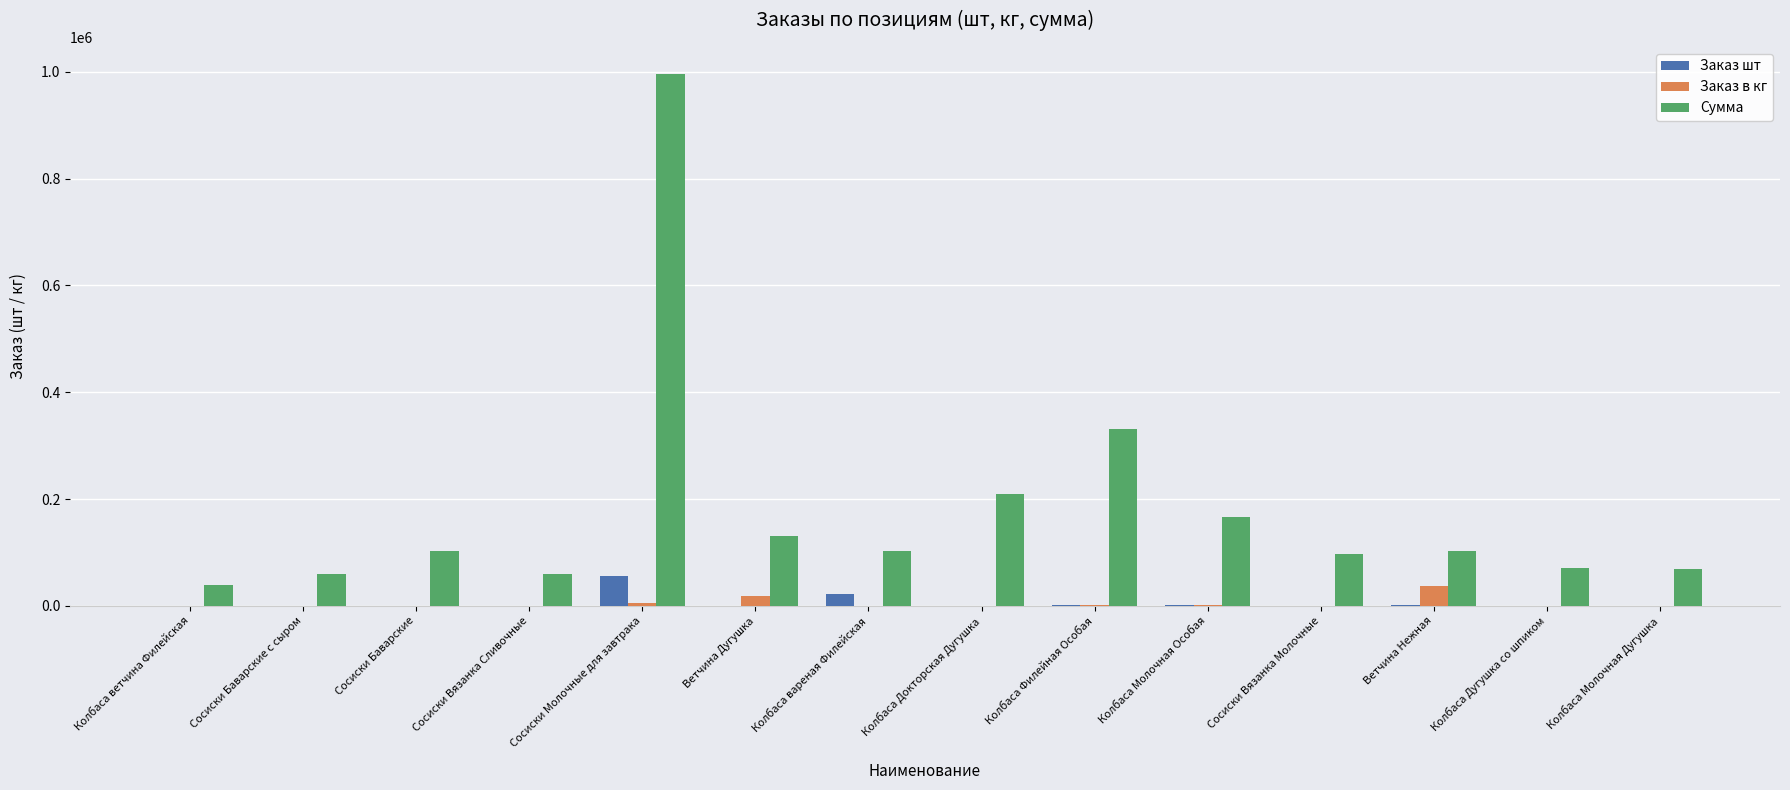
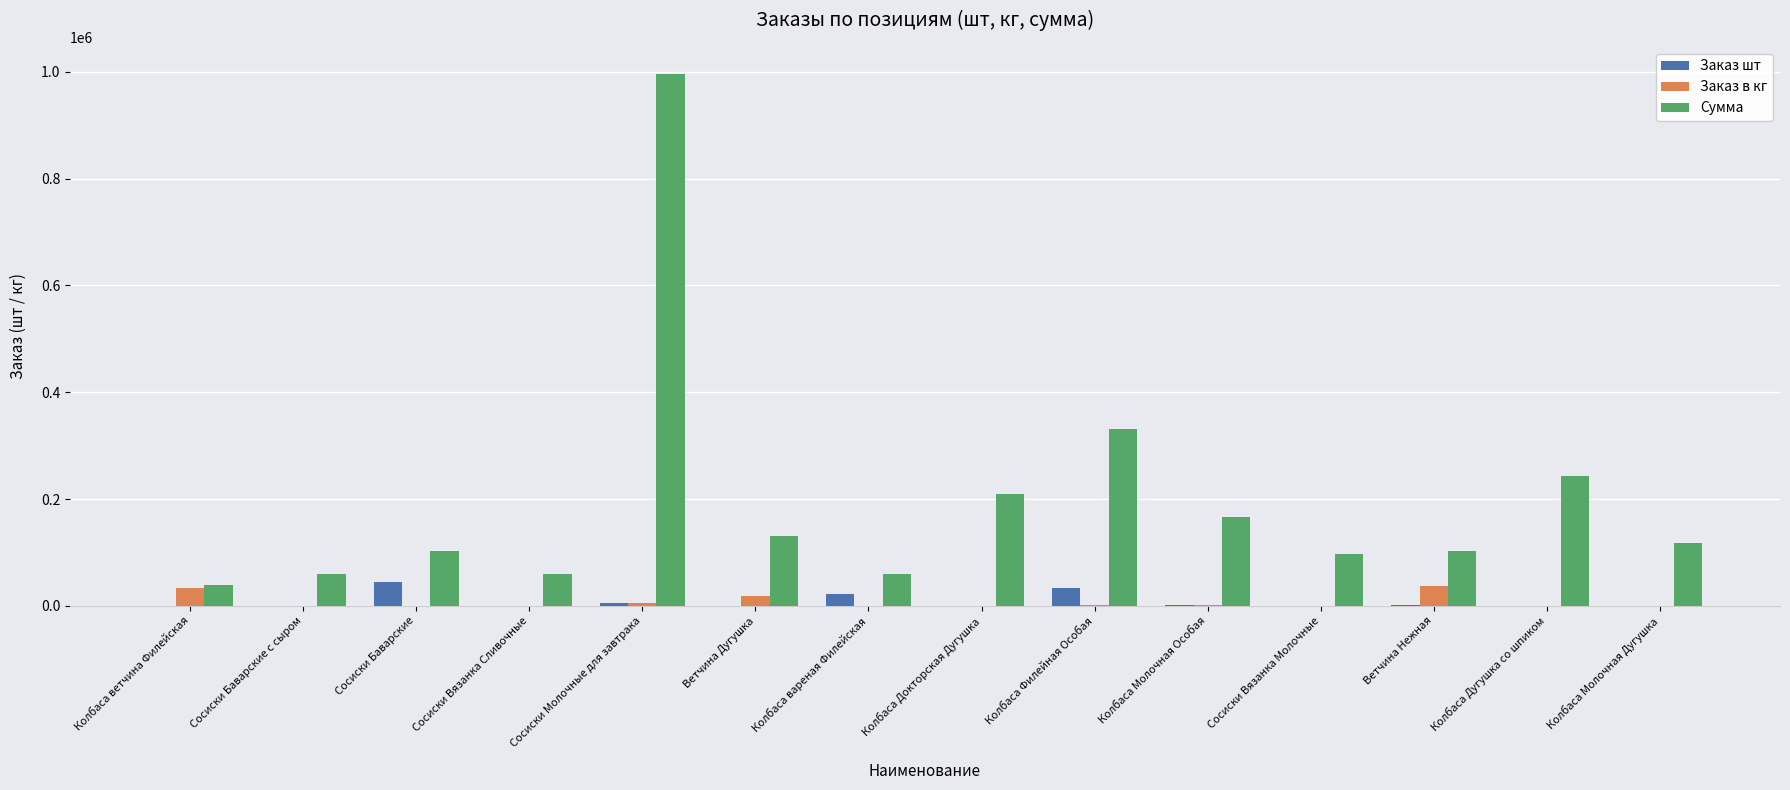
Заказ в кг, Колбаса ветчина Филейская: 0 -> 30000
Заказ шт, Сосиски Баварские: 0 -> 40000
Заказ шт, Сосиски Молочные для завтрака: 60000 -> 10000
Сумма, Колбаса вареная Филейская: 100000 -> 60000
Заказ шт, Колбаса Филейная Особая: 0 -> 30000
Сумма, Колбаса Дугушка со шпиком: 70000 -> 240000
Сумма, Колбаса Молочная Дугушка: 70000 -> 120000
